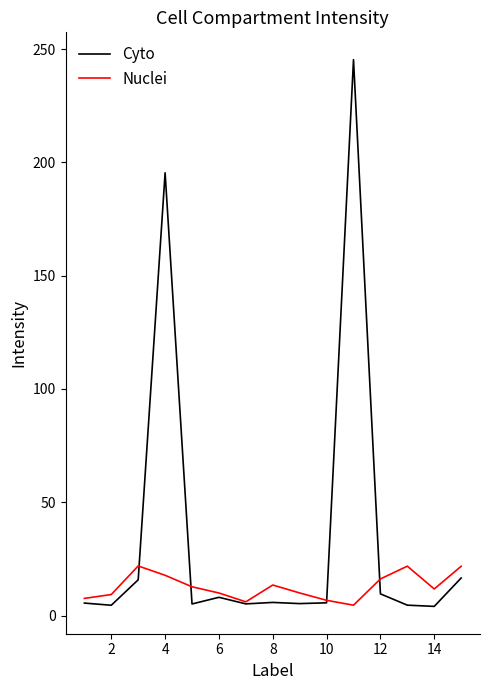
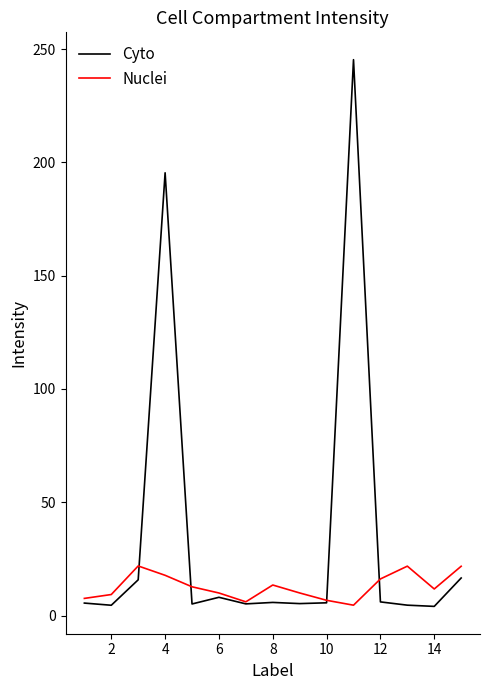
Cyto, 12: 10 -> 6
